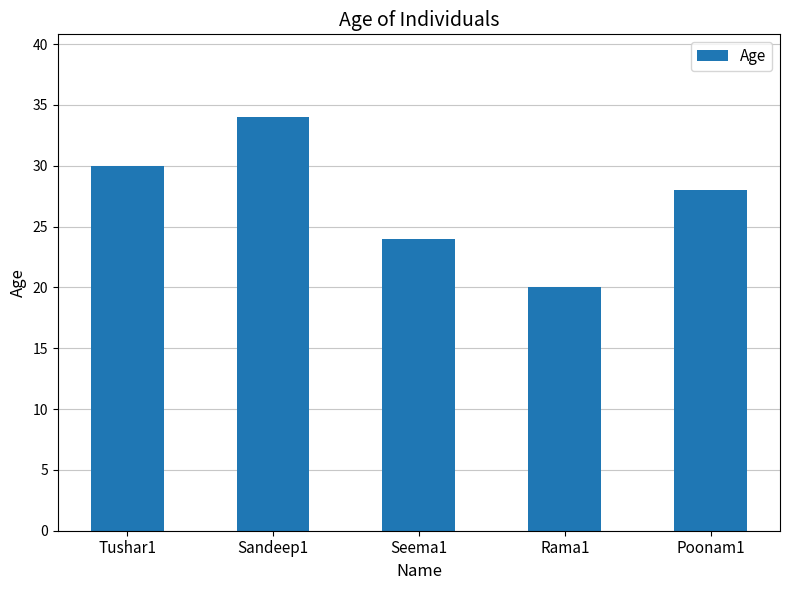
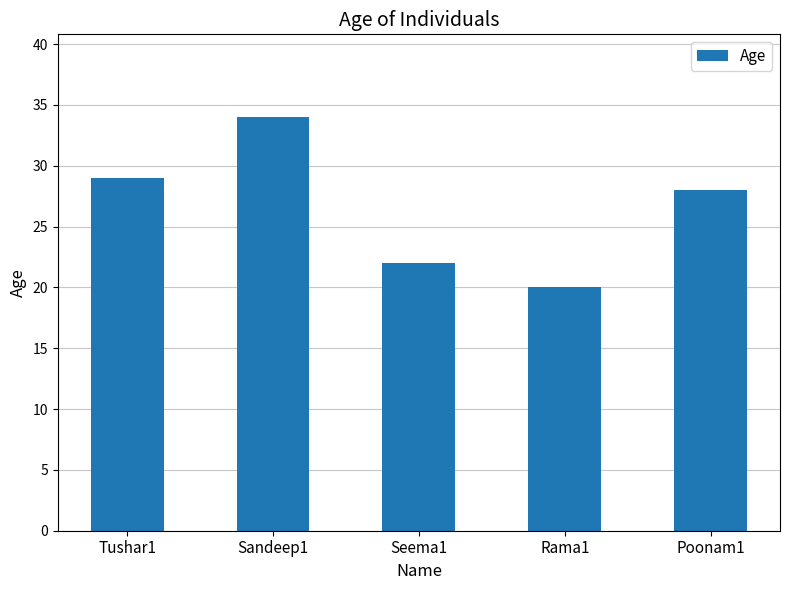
Tushar1: 30 -> 29
Seema1: 24 -> 22
